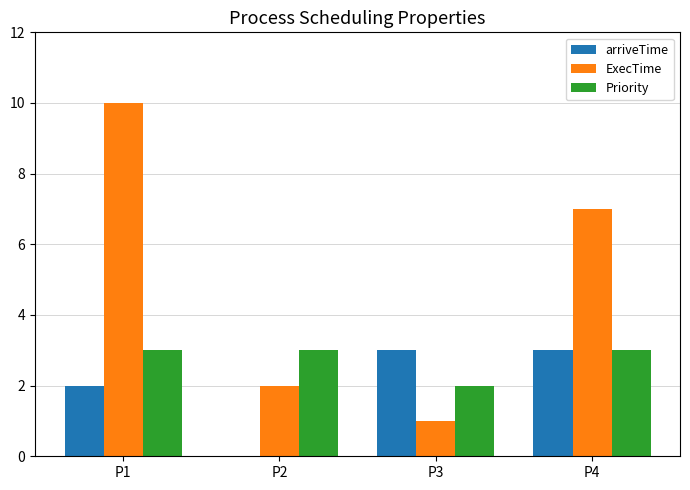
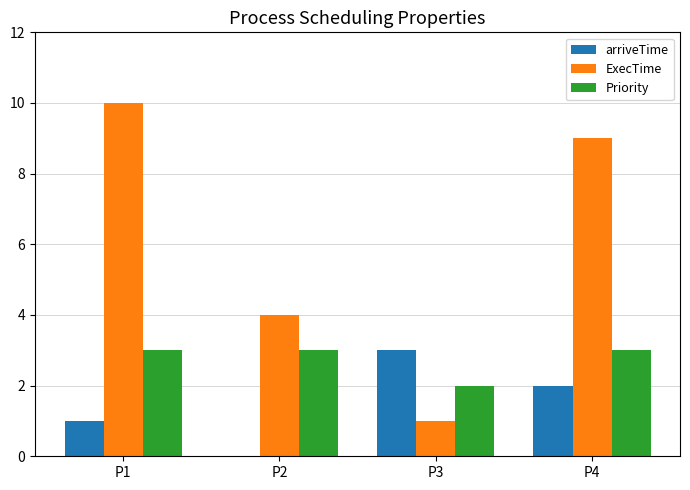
arriveTime, P1: 2 -> 1
ExecTime, P2: 2 -> 4
arriveTime, P4: 3 -> 2
ExecTime, P4: 7 -> 9
